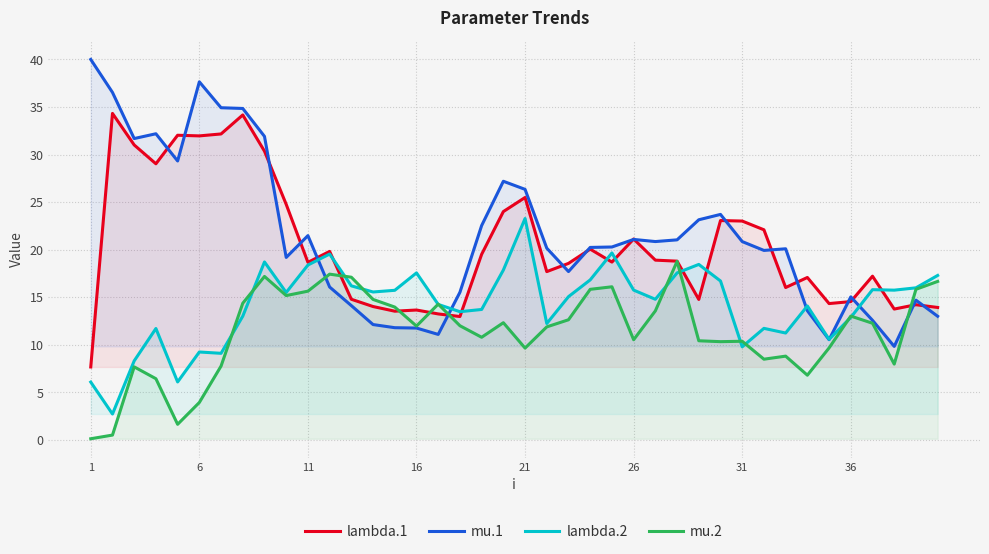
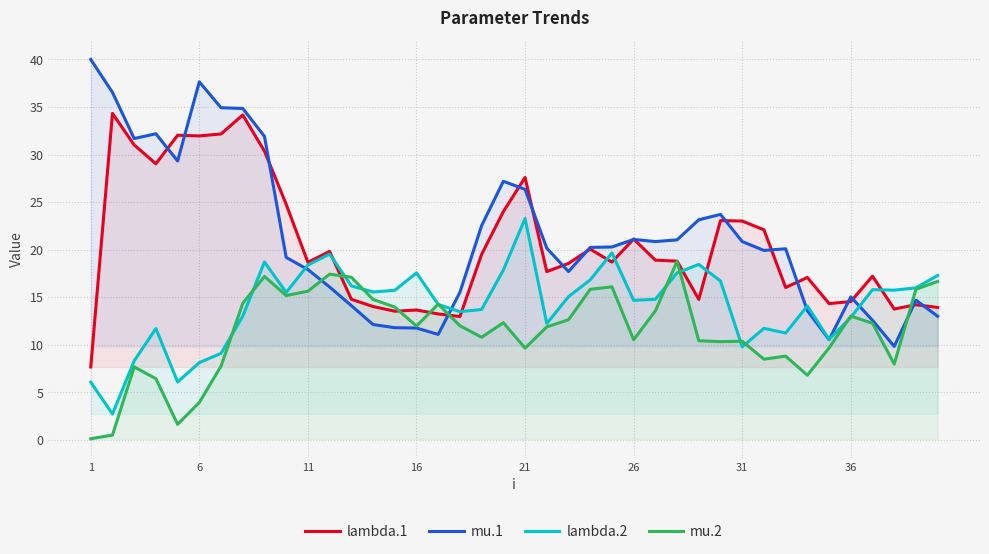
lambda.2, 6: 9 -> 8
mu.1, 11: 21 -> 18
lambda.1, 21: 25 -> 28
lambda.2, 26: 16 -> 15
